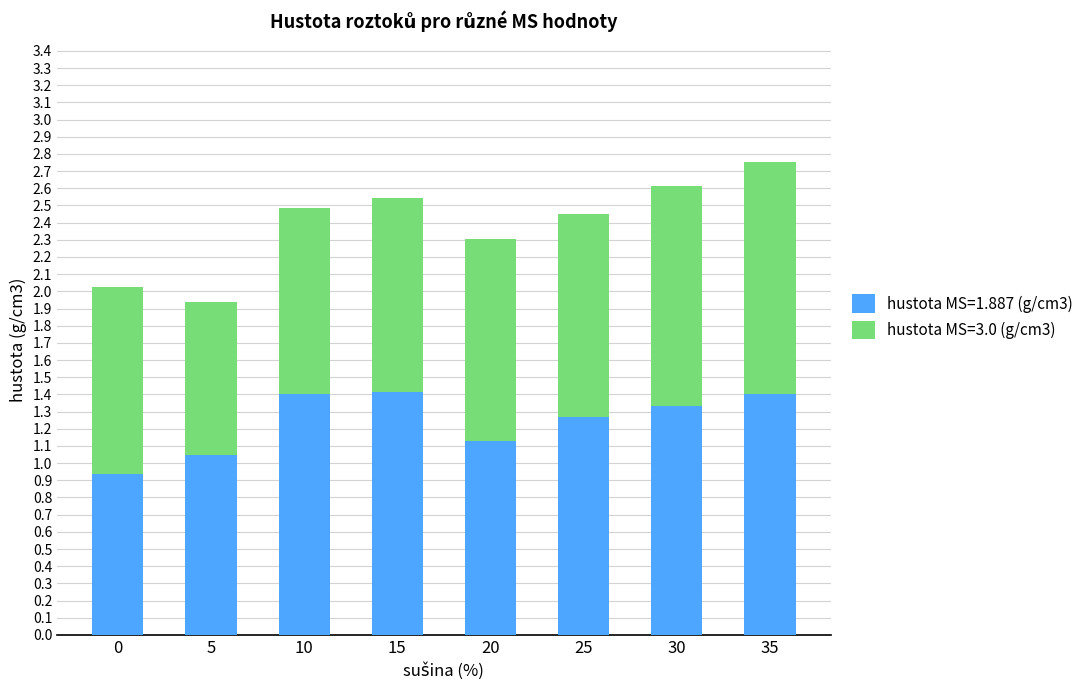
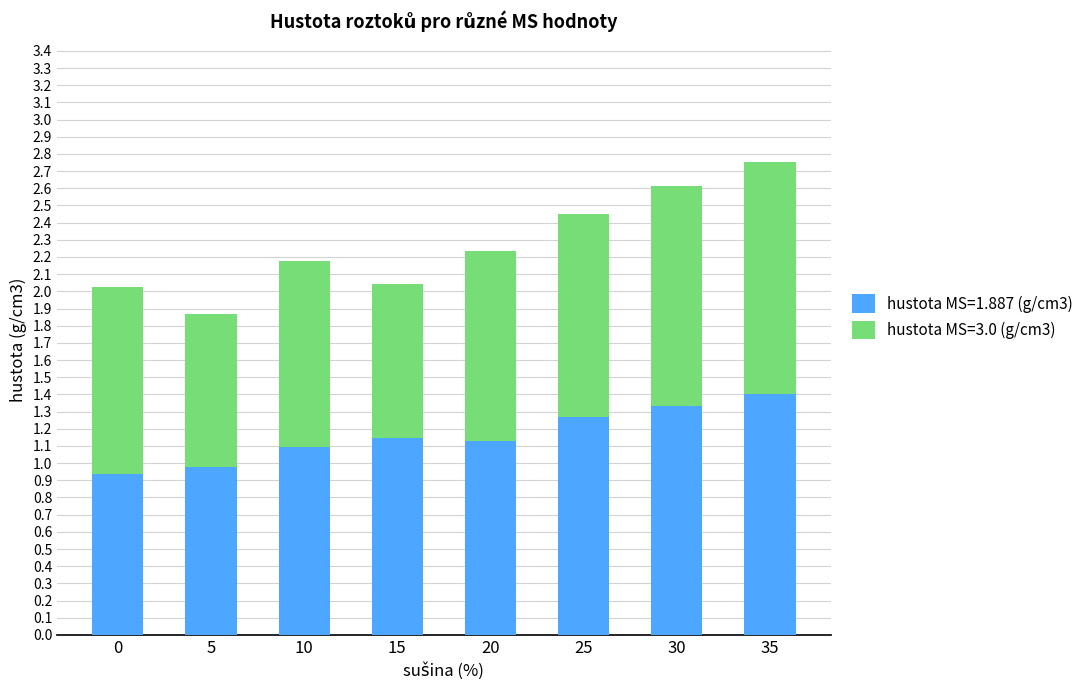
hustota MS=1.887 (g/cm3), 5: 1.05 -> 0.98
hustota MS=1.887 (g/cm3), 10: 1.40 -> 1.10
hustota MS=1.887 (g/cm3), 15: 1.41 -> 1.15
hustota MS=3.0 (g/cm3), 15: 1.13 -> 0.89
hustota MS=3.0 (g/cm3), 20: 1.18 -> 1.11
